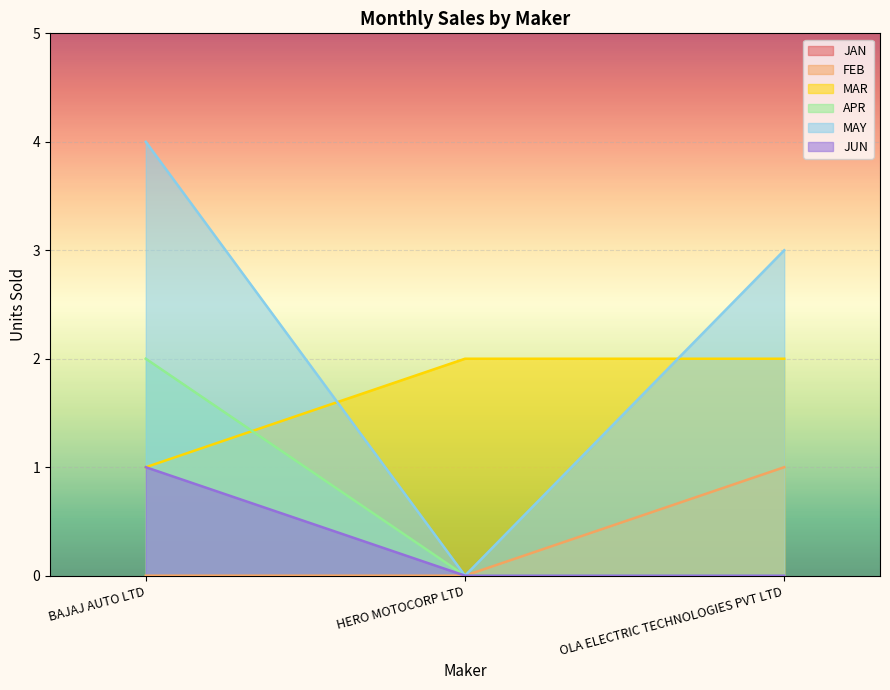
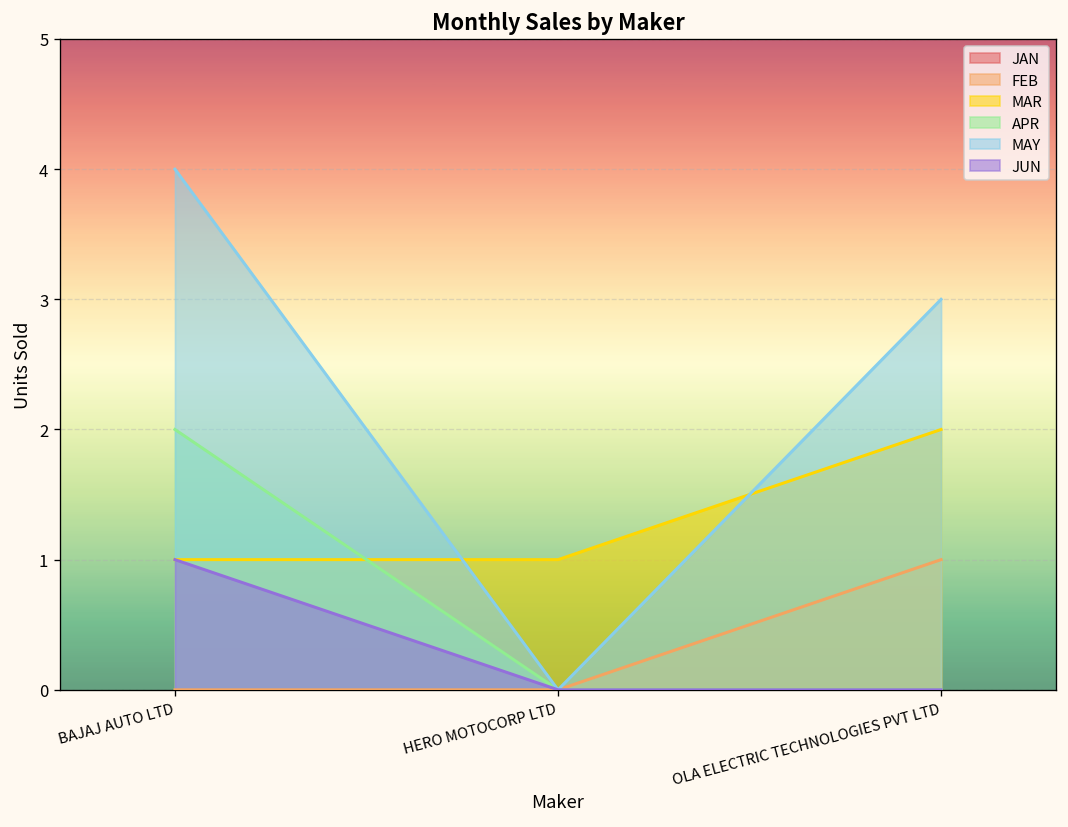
MAR, HERO MOTOCORP LTD: 2 -> 1
